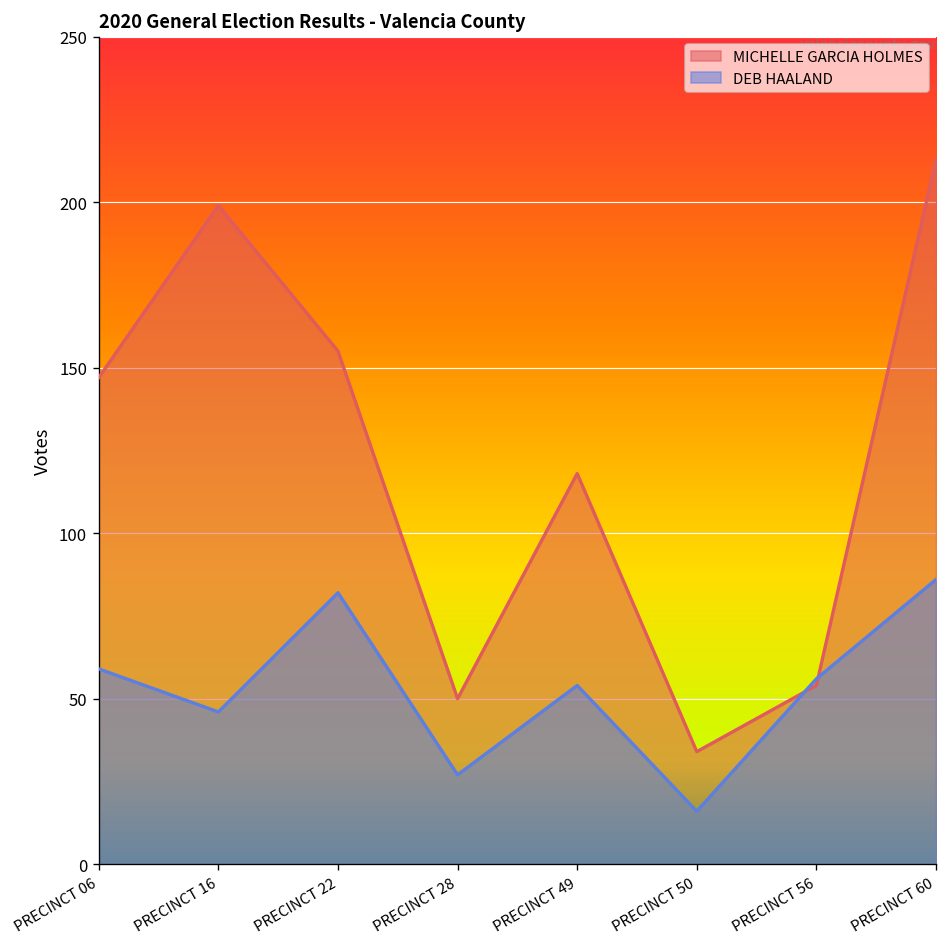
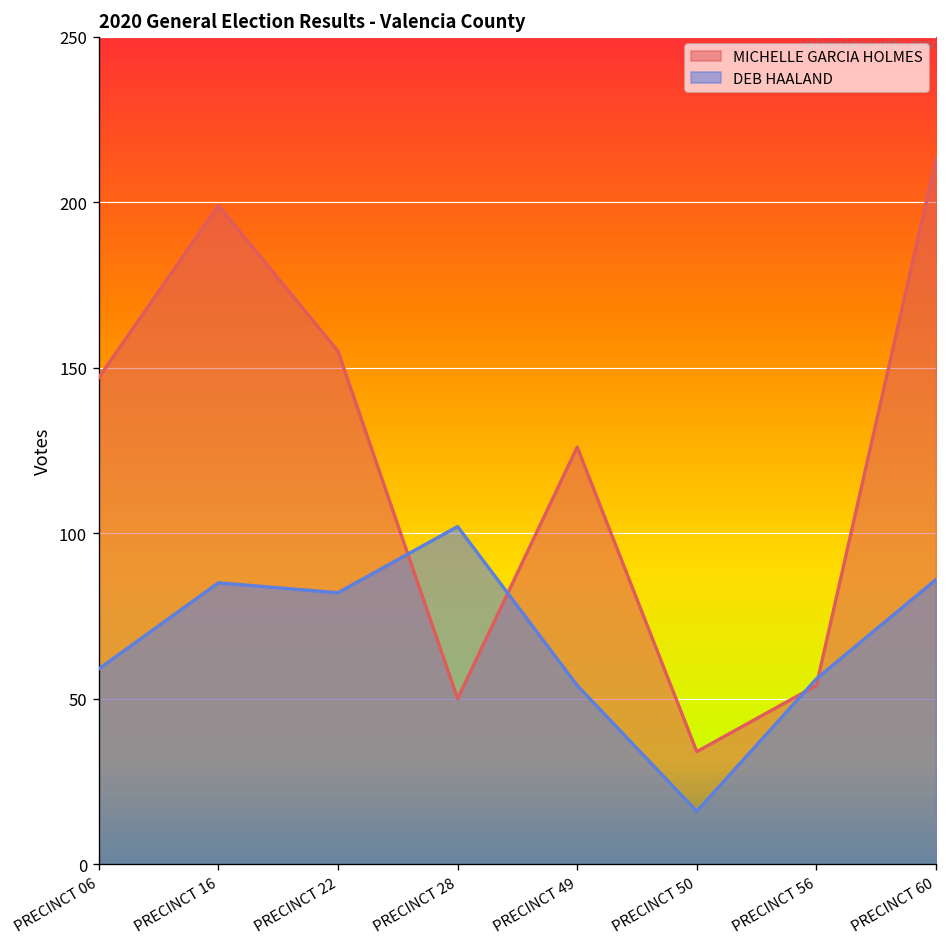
DEB HAALAND, PRECINCT 16: 46 -> 85
DEB HAALAND, PRECINCT 28: 27 -> 102
MICHELLE GARCIA HOLMES, PRECINCT 49: 118 -> 126
